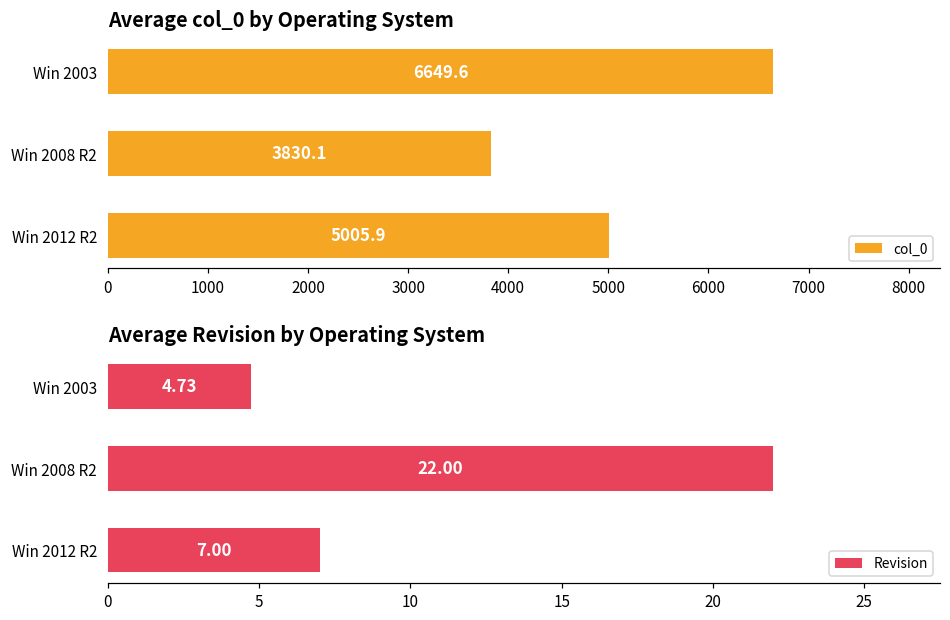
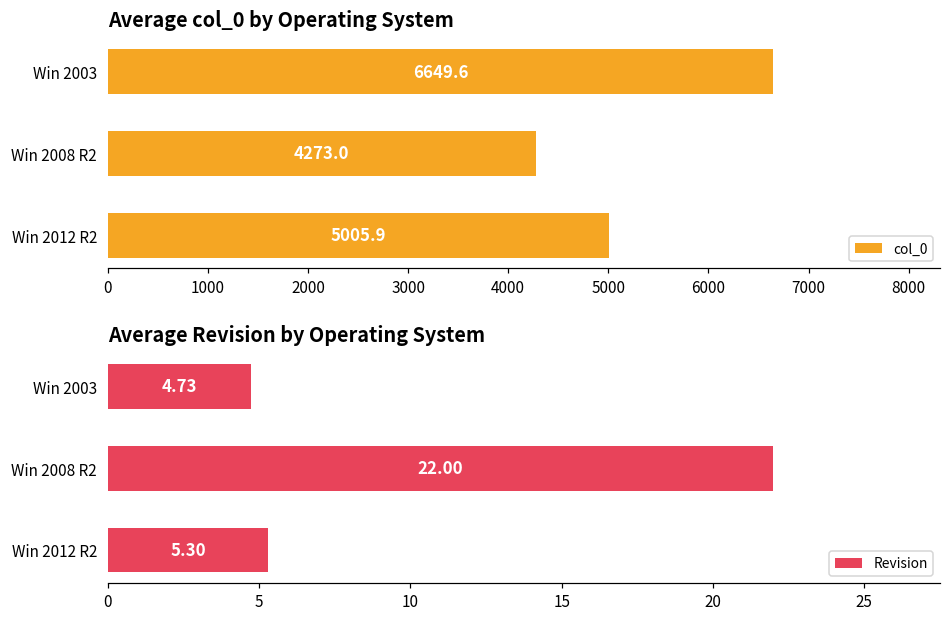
Average col_0 by Operating System, Win 2008 R2: 3830.1 -> 4273.0
Average Revision by Operating System, Win 2012 R2: 7.00 -> 5.30
